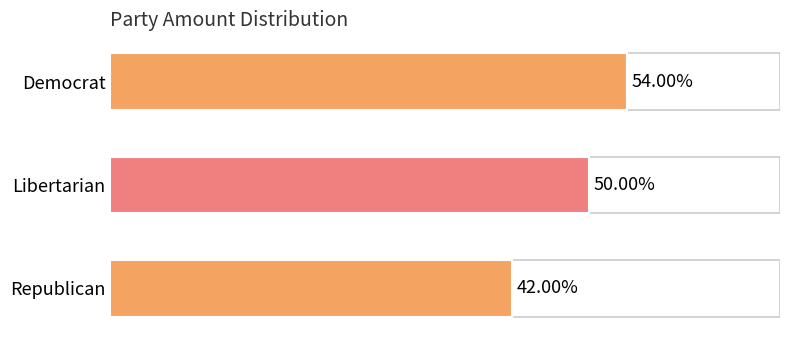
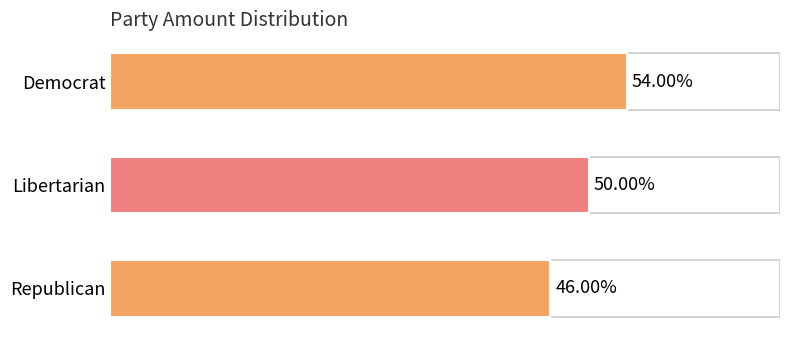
Republican: 42.00% -> 46.00%
